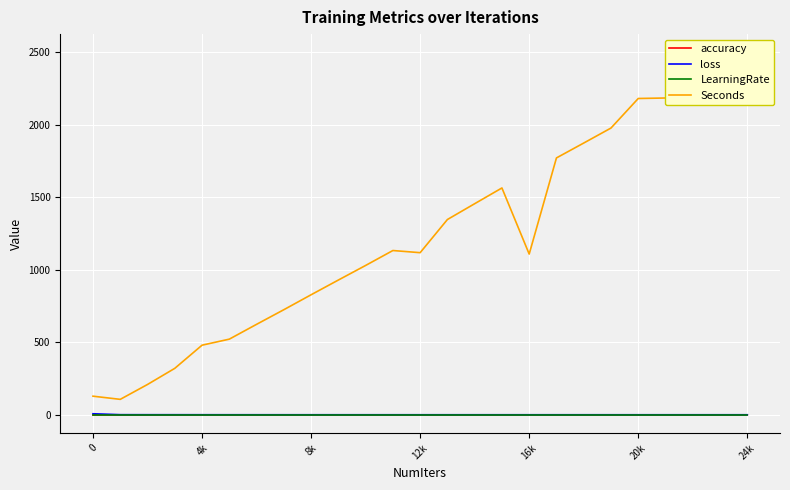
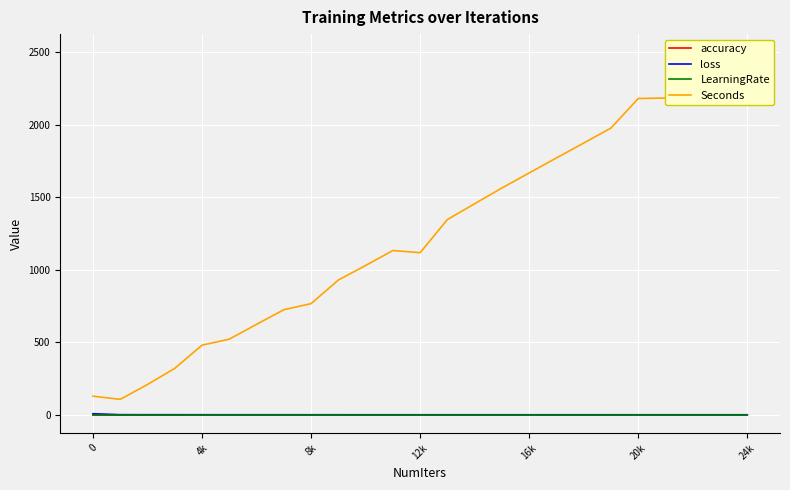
Seconds, 8k: 830 -> 770
Seconds, 16k: 1110 -> 1670
